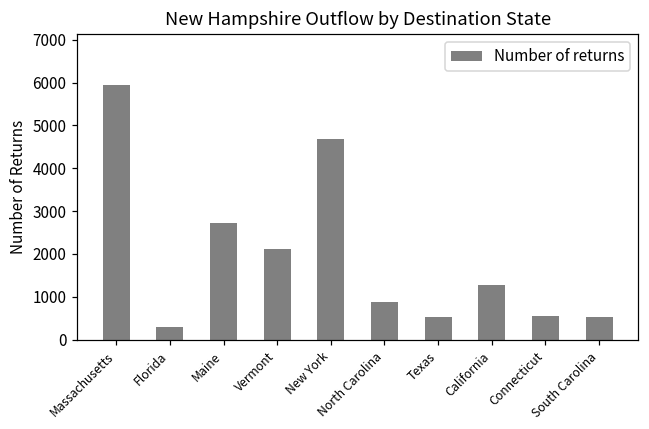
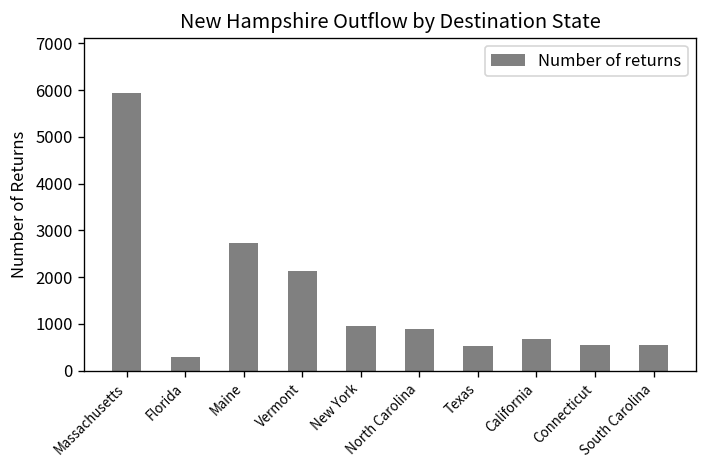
New York: 4700 -> 1000
California: 1300 -> 700
